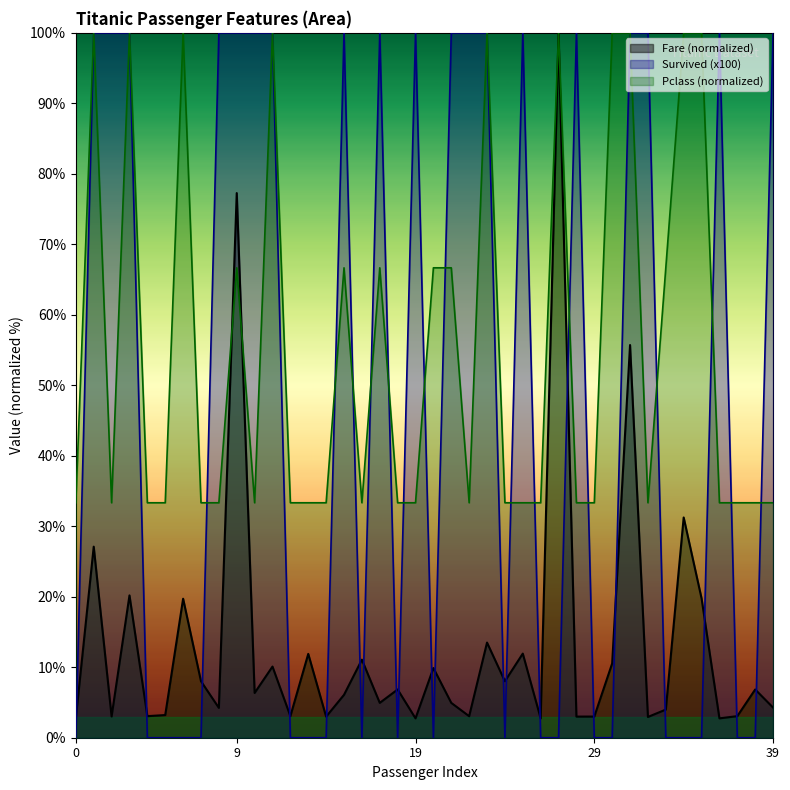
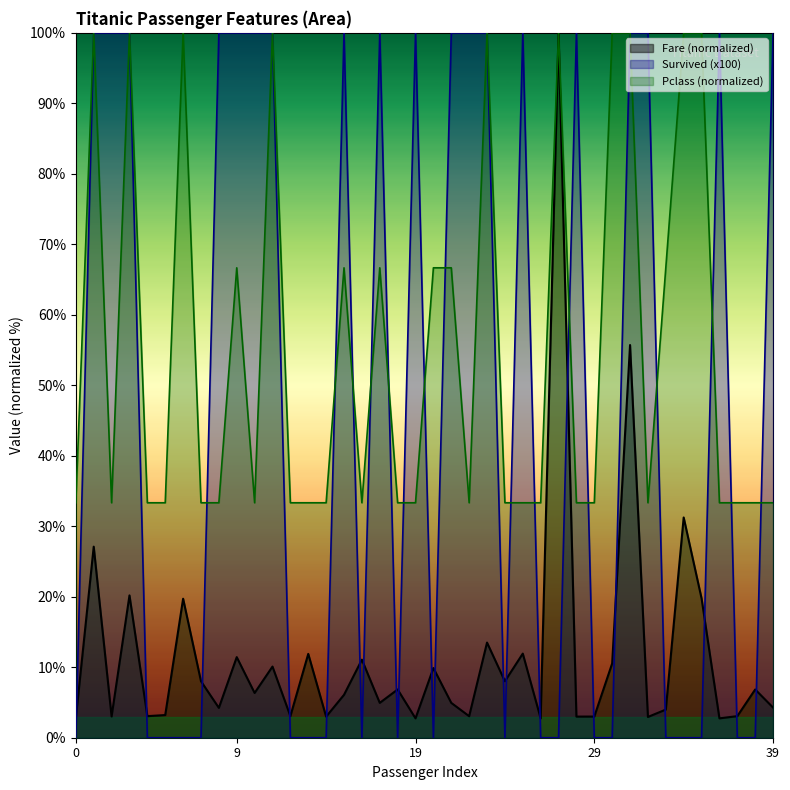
Fare (normalized), 9: 77% -> 11%
